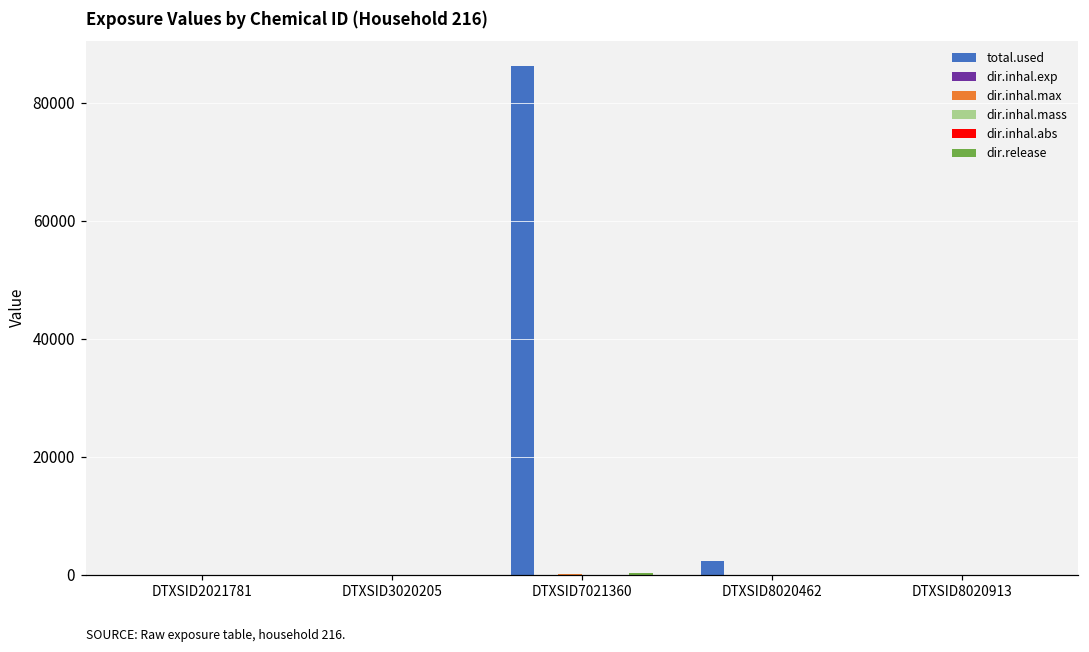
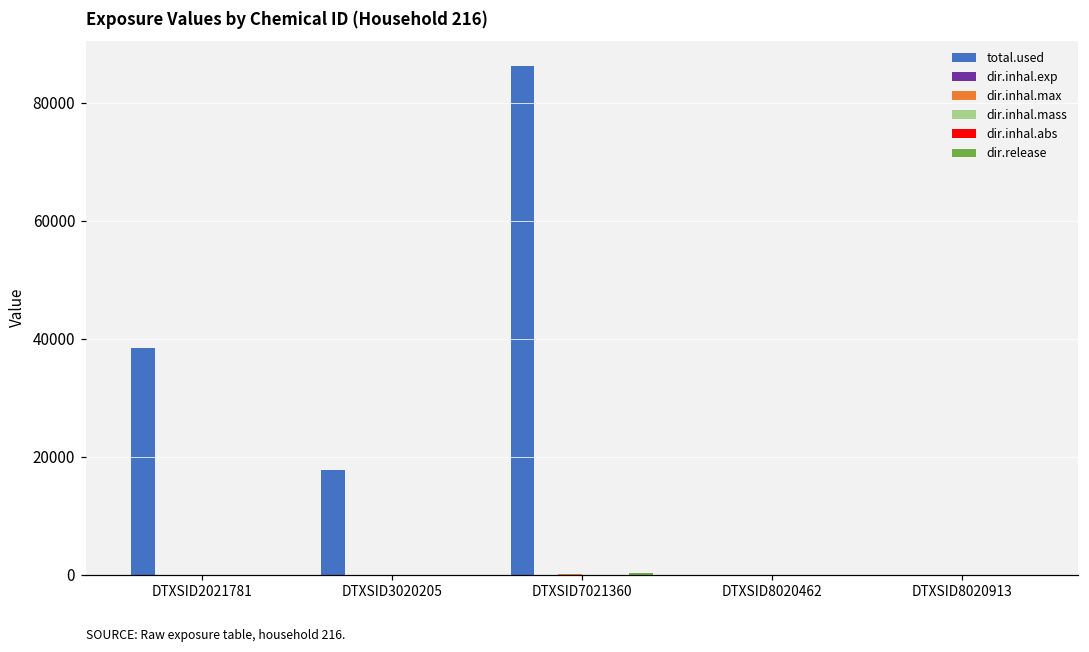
total.used, DTXSID2021781: 0 -> 39000
total.used, DTXSID3020205: 0 -> 18000
total.used, DTXSID8020462: 2000 -> 0
